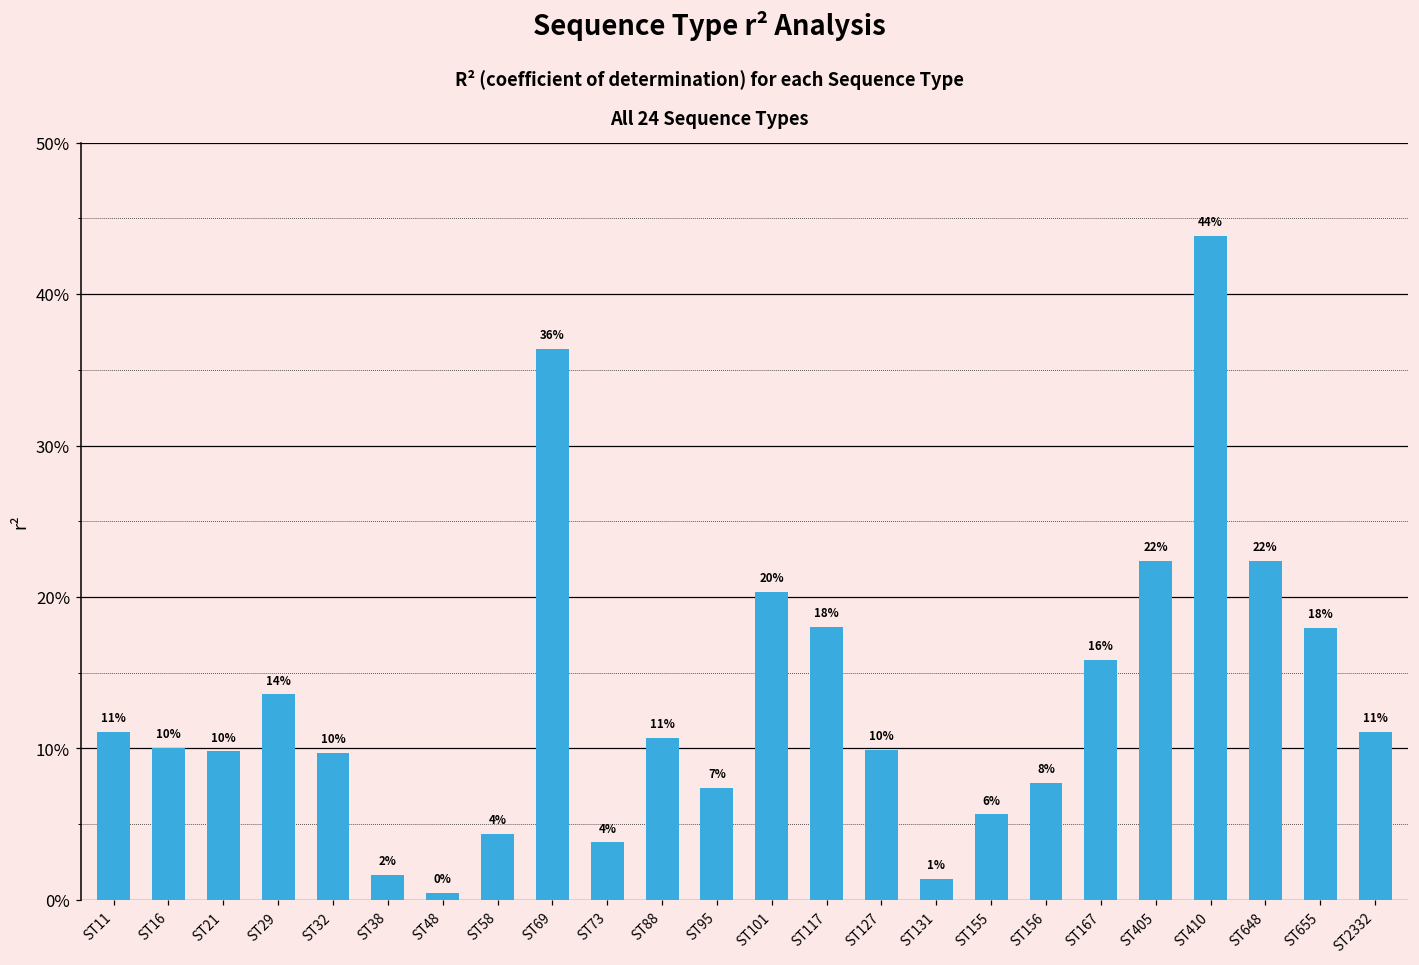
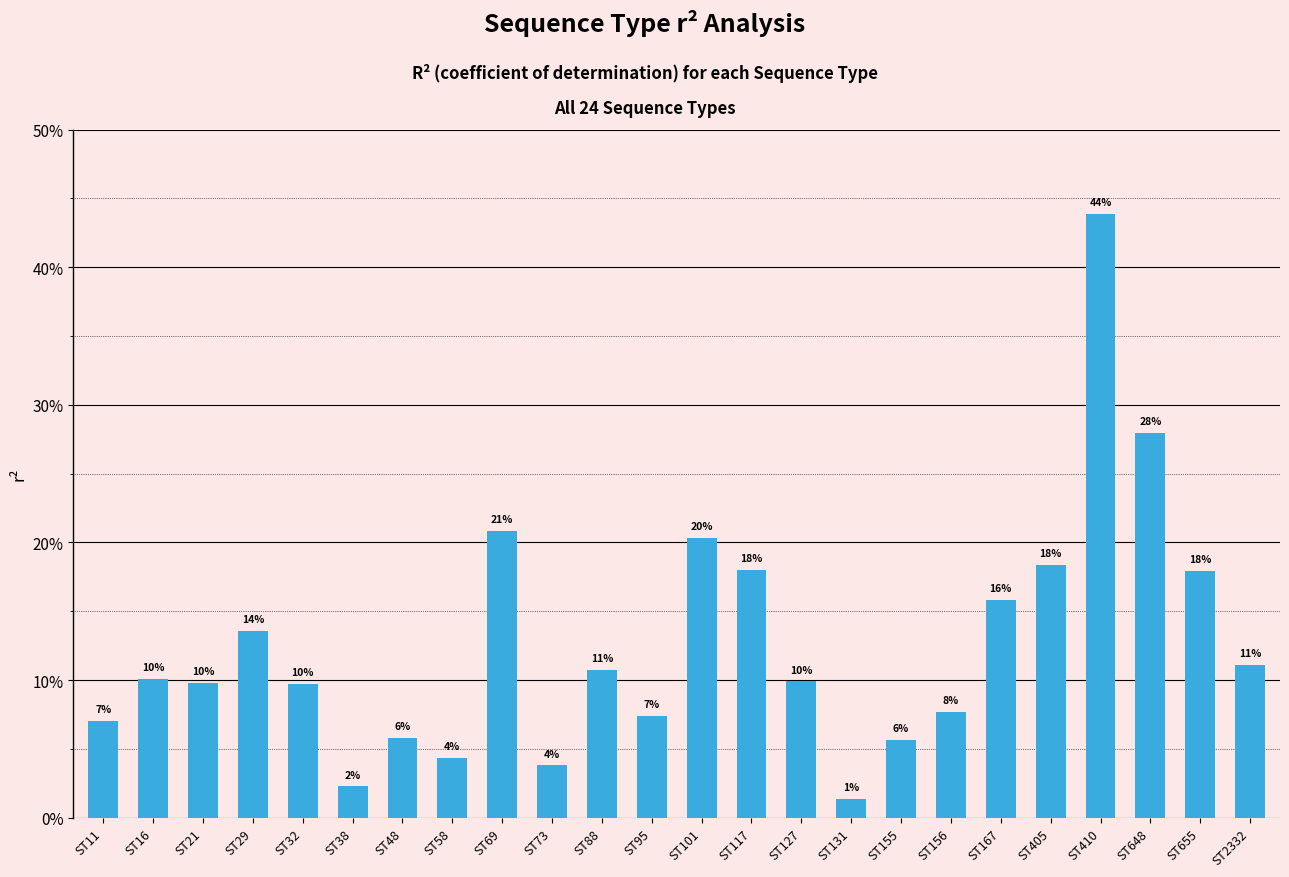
ST11: 11% -> 7%
ST38: 1.7% -> 2.3%
ST48: 0% -> 6%
ST69: 36% -> 21%
ST405: 22% -> 18%
ST648: 22% -> 28%
